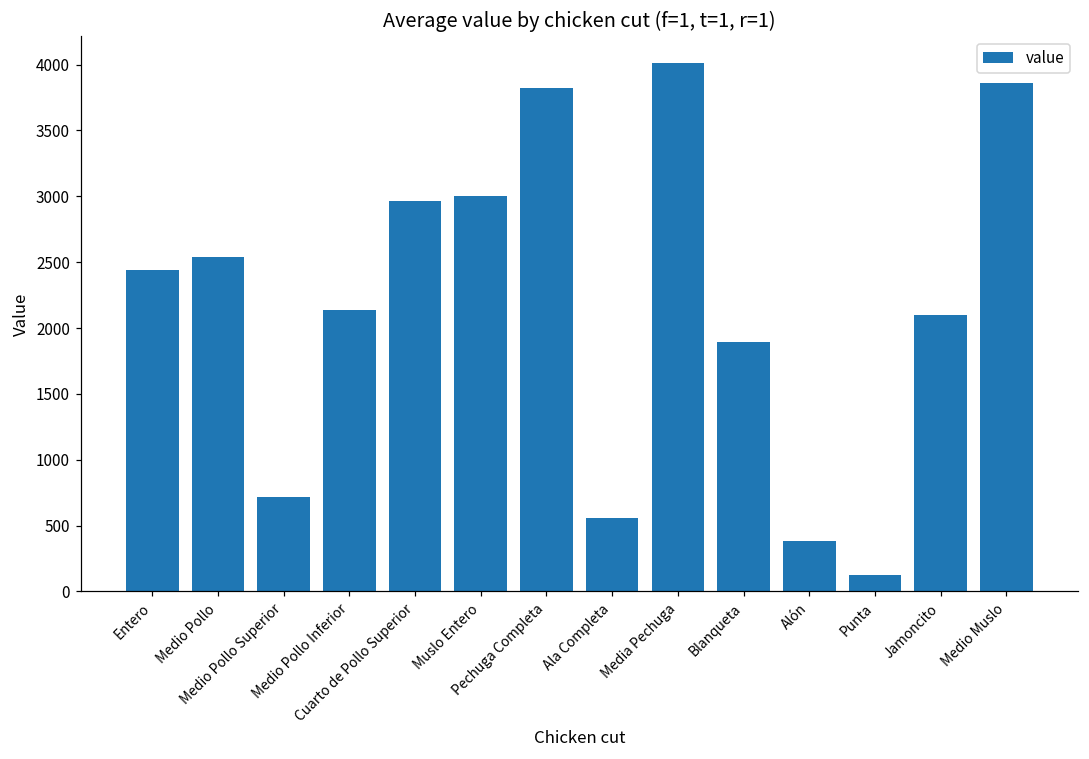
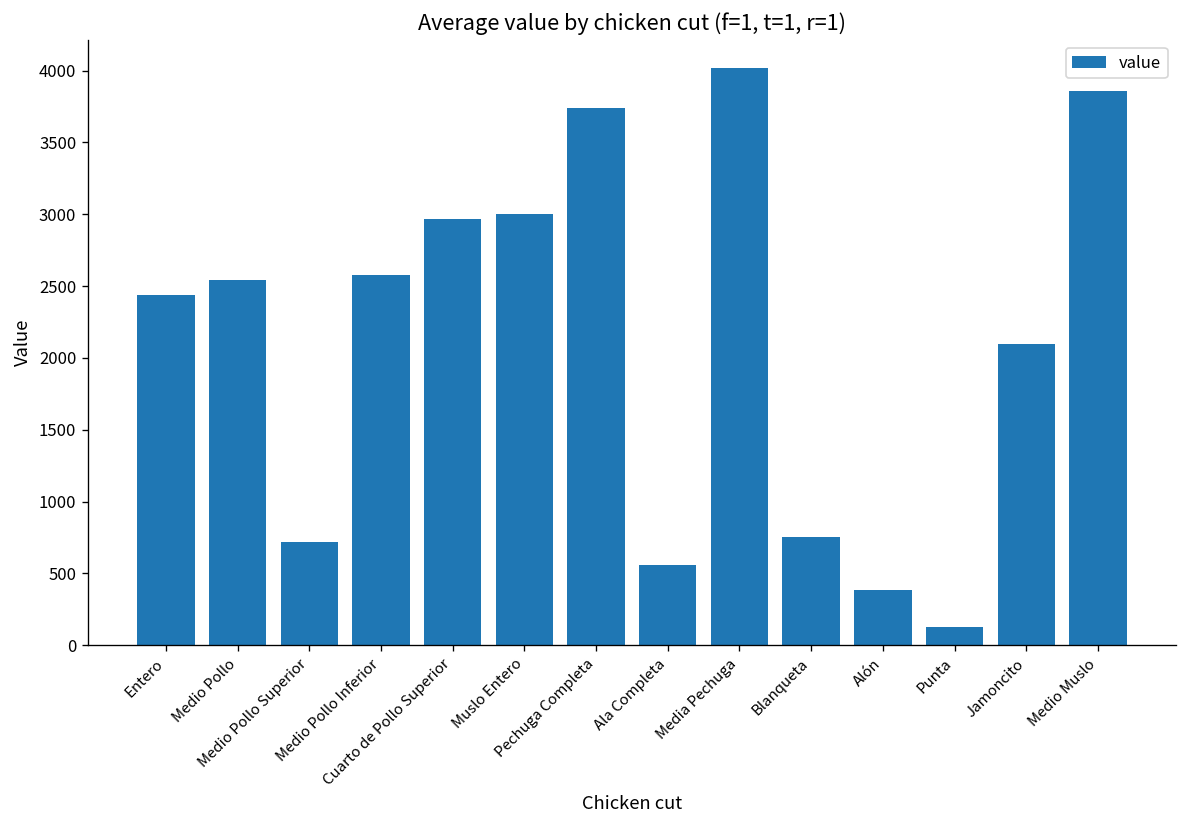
Medio Pollo Inferior: 2130 -> 2580
Pechuga Completa: 3820 -> 3740
Blanqueta: 1890 -> 750
